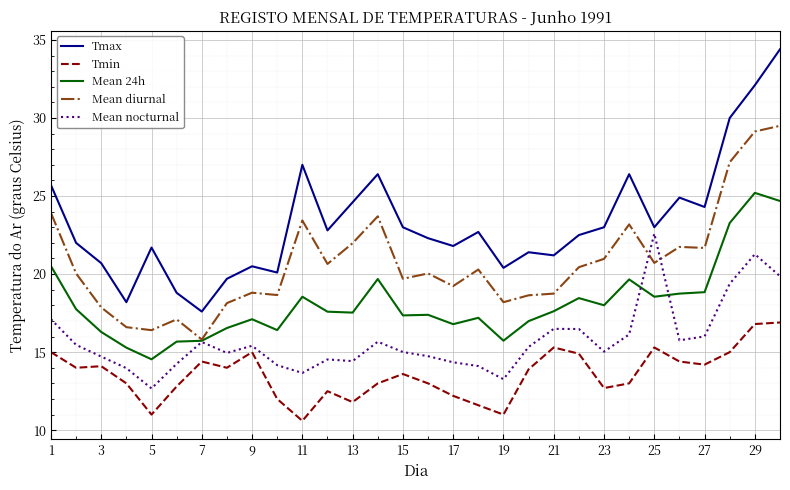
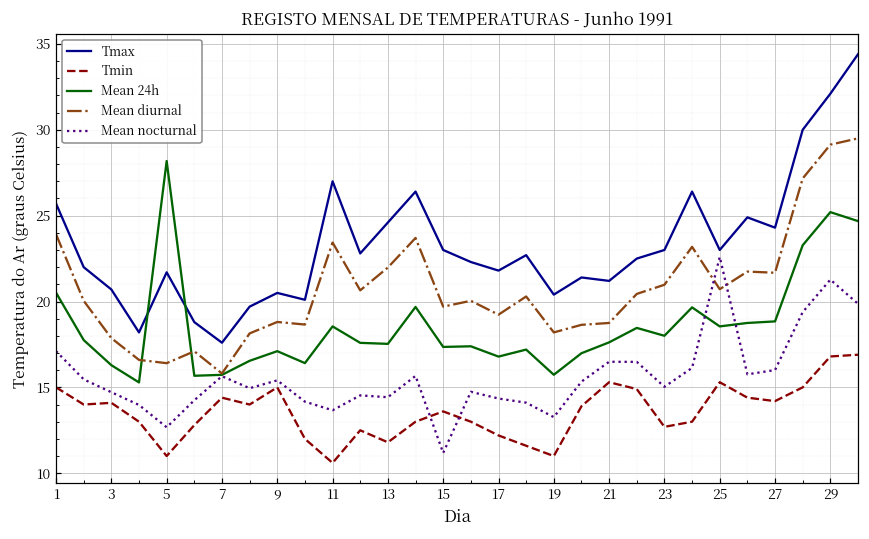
Mean 24h, 5: 14.5 -> 28.2
Mean nocturnal, 15: 15.0 -> 11.2
